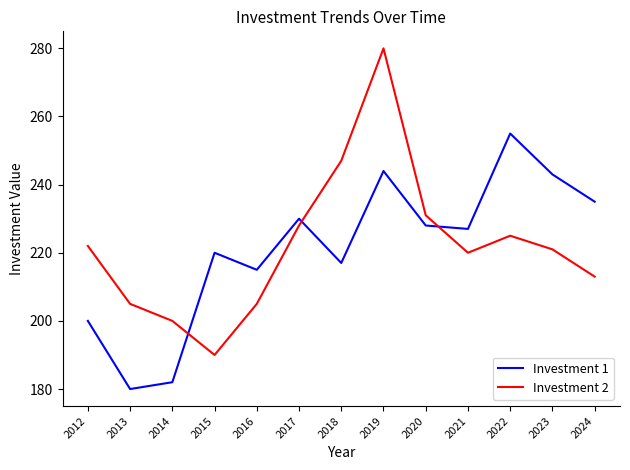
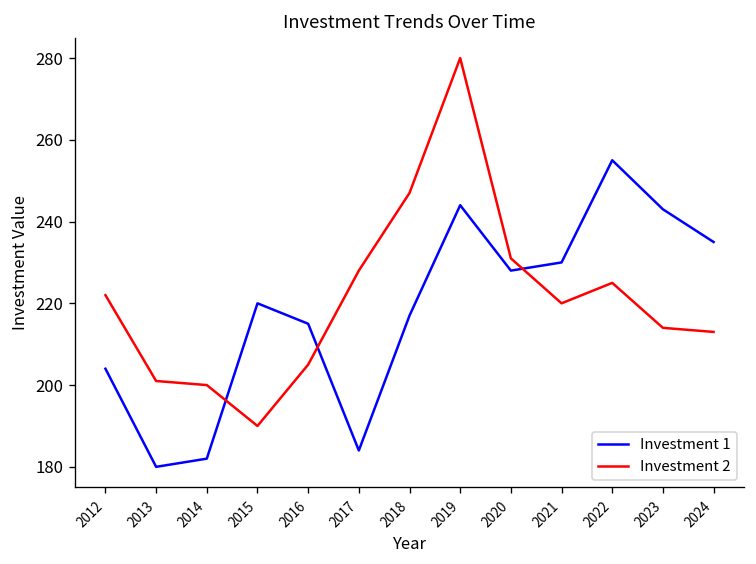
Investment 1, 2012: 200 -> 204
Investment 2, 2013: 205 -> 201
Investment 1, 2017: 230 -> 184
Investment 1, 2021: 227 -> 230
Investment 2, 2023: 221 -> 214
